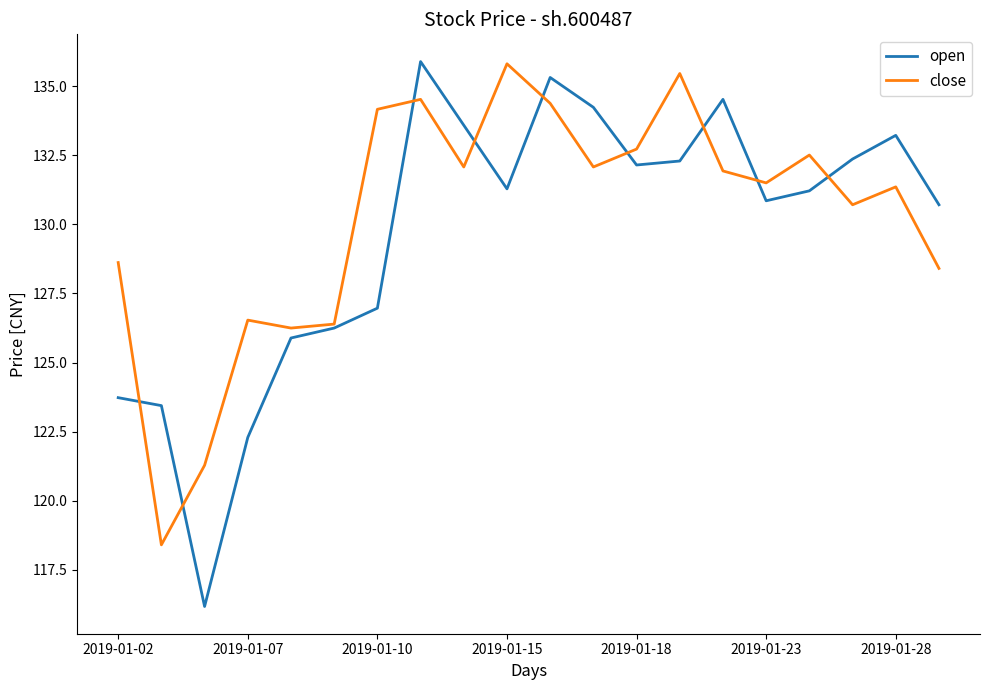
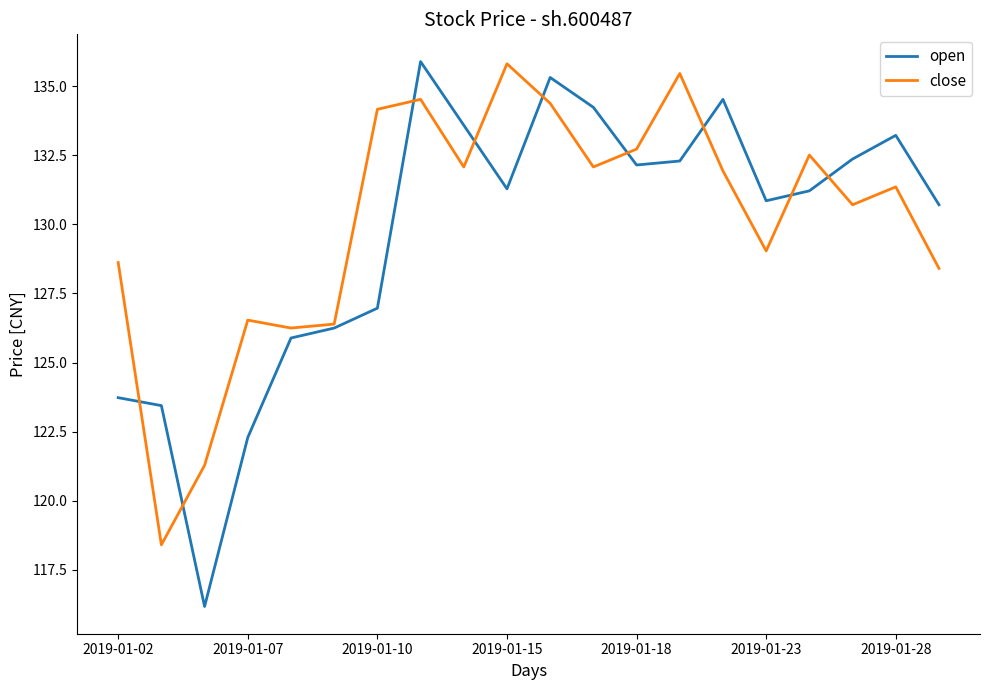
close, 2019-01-23: 131.5 -> 129.0
